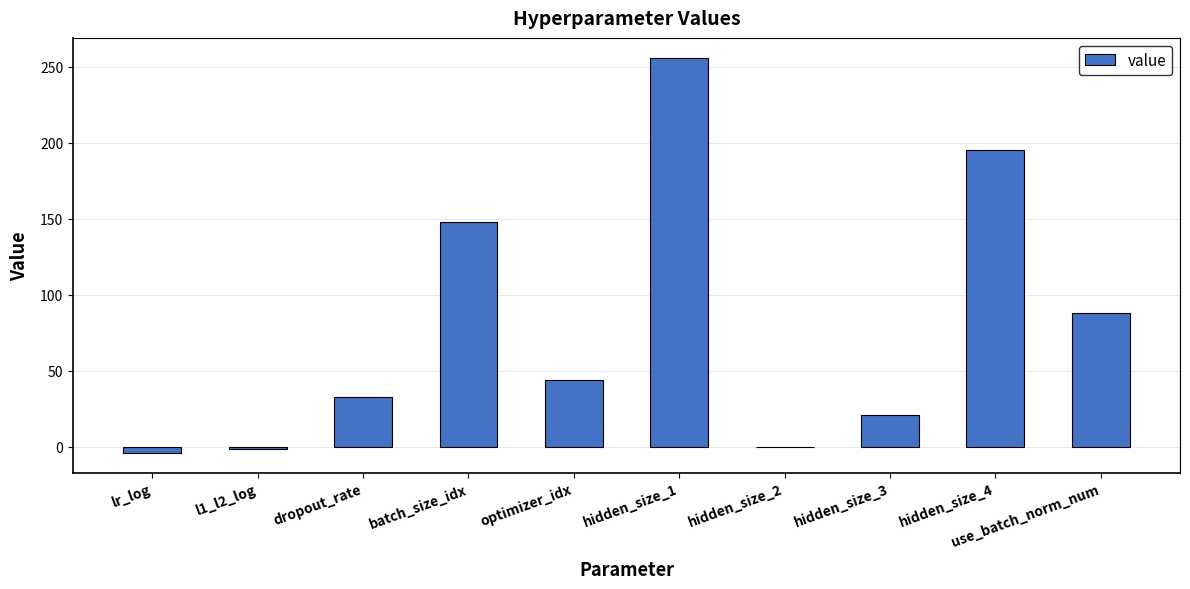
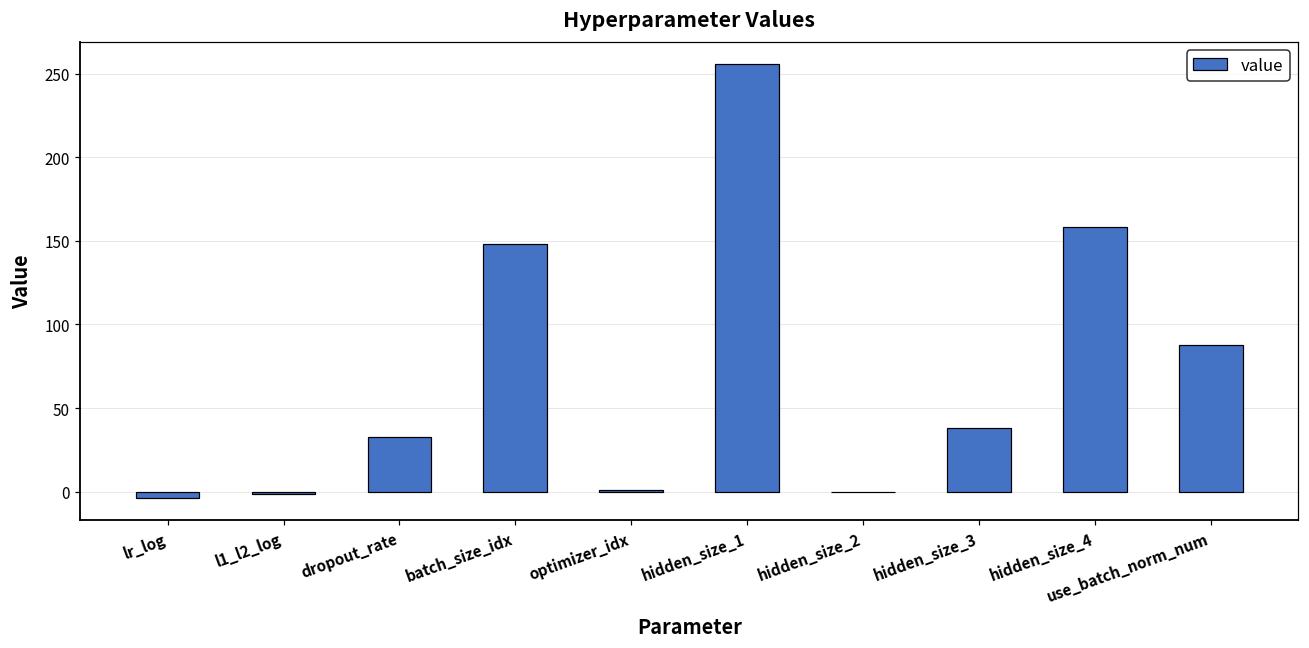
optimizer_idx: 44 -> 1
hidden_size_3: 21 -> 38
hidden_size_4: 195 -> 158
